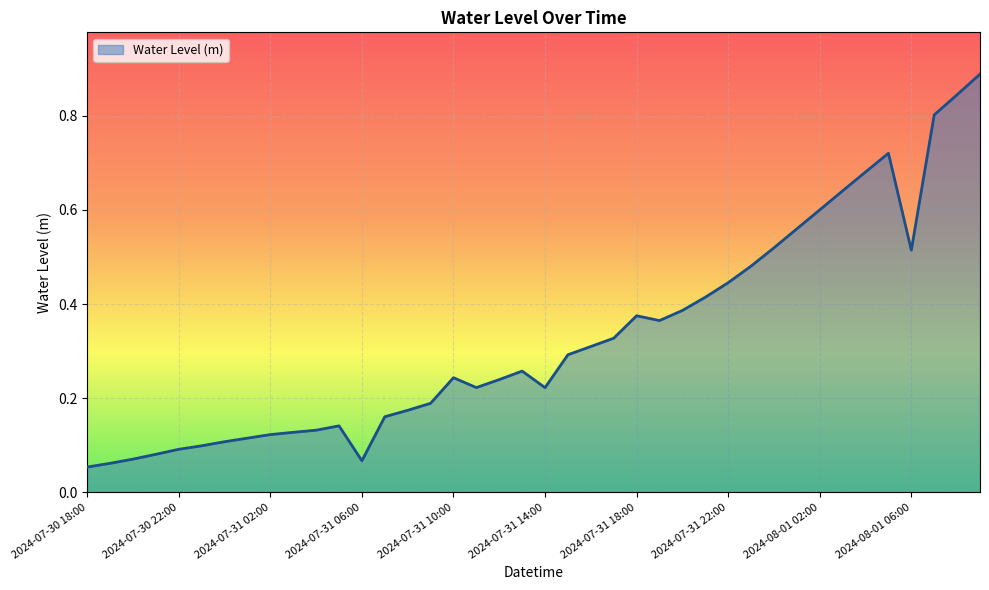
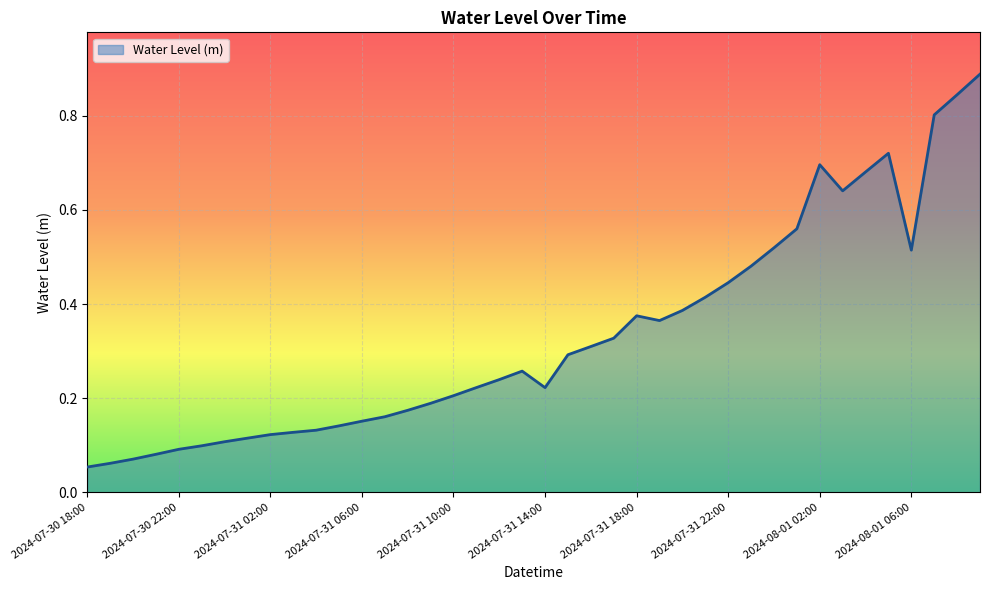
2024-07-31 06:00: 0.07 -> 0.15
2024-07-31 10:00: 0.24 -> 0.21
2024-08-01 02:00: 0.60 -> 0.70
